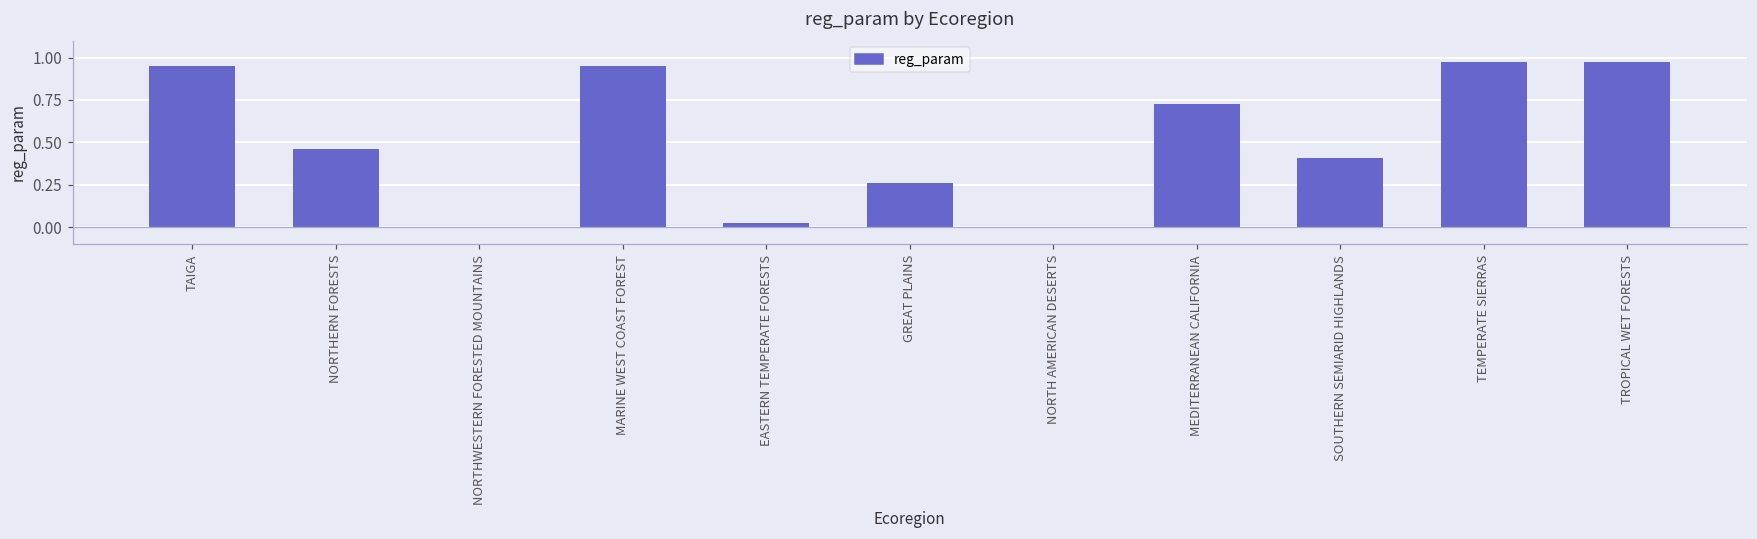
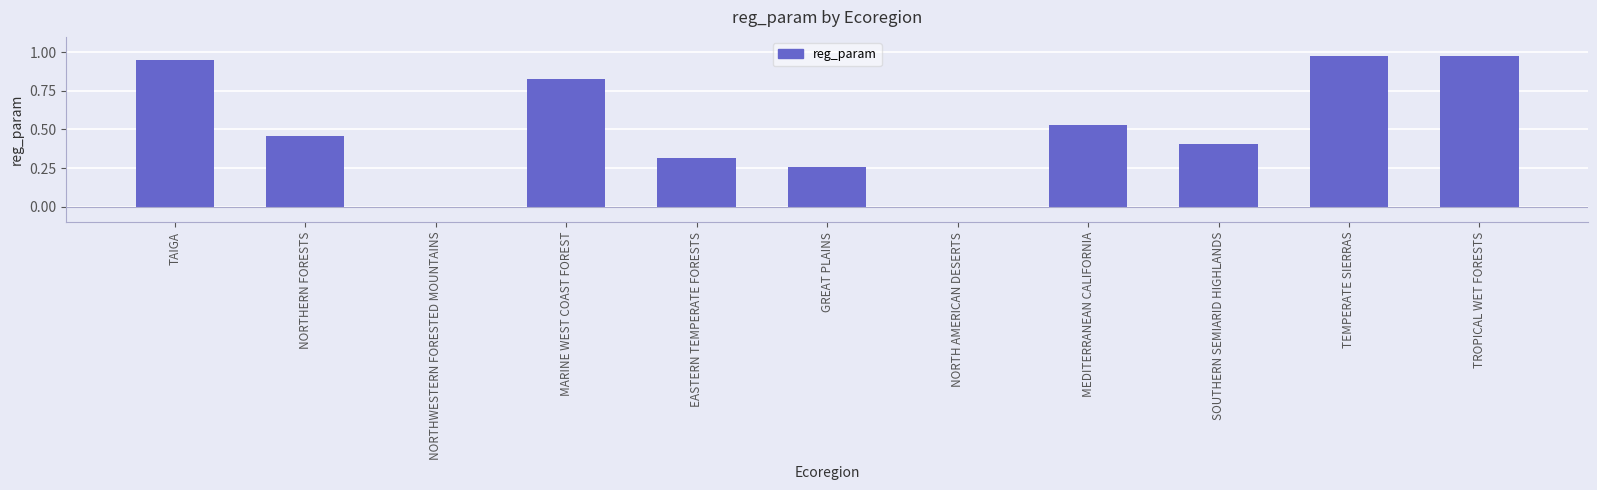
MARINE WEST COAST FOREST: 0.95 -> 0.83
EASTERN TEMPERATE FORESTS: 0.03 -> 0.32
MEDITERRANEAN CALIFORNIA: 0.73 -> 0.53
